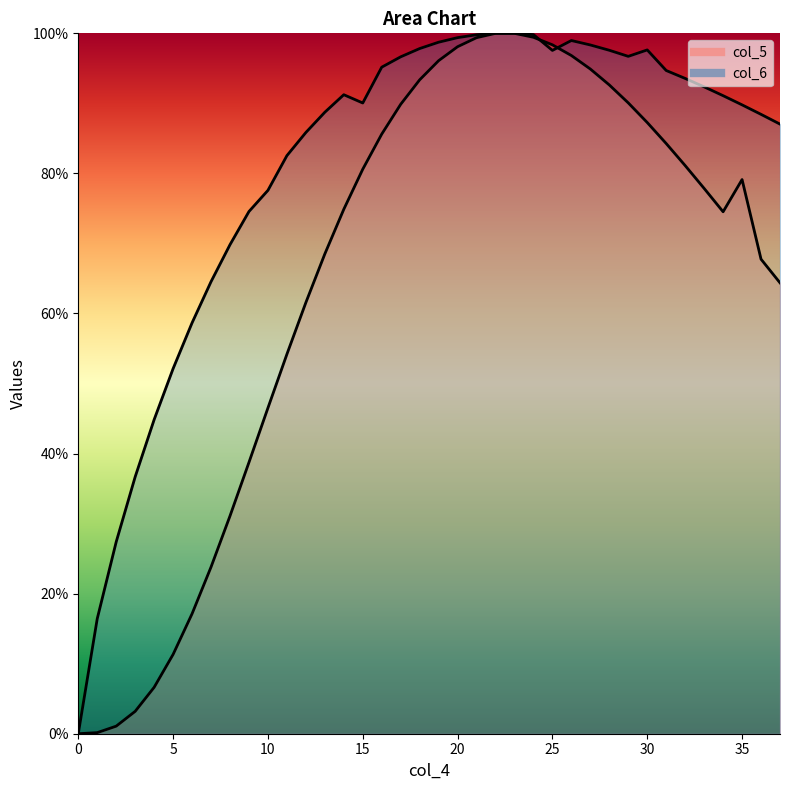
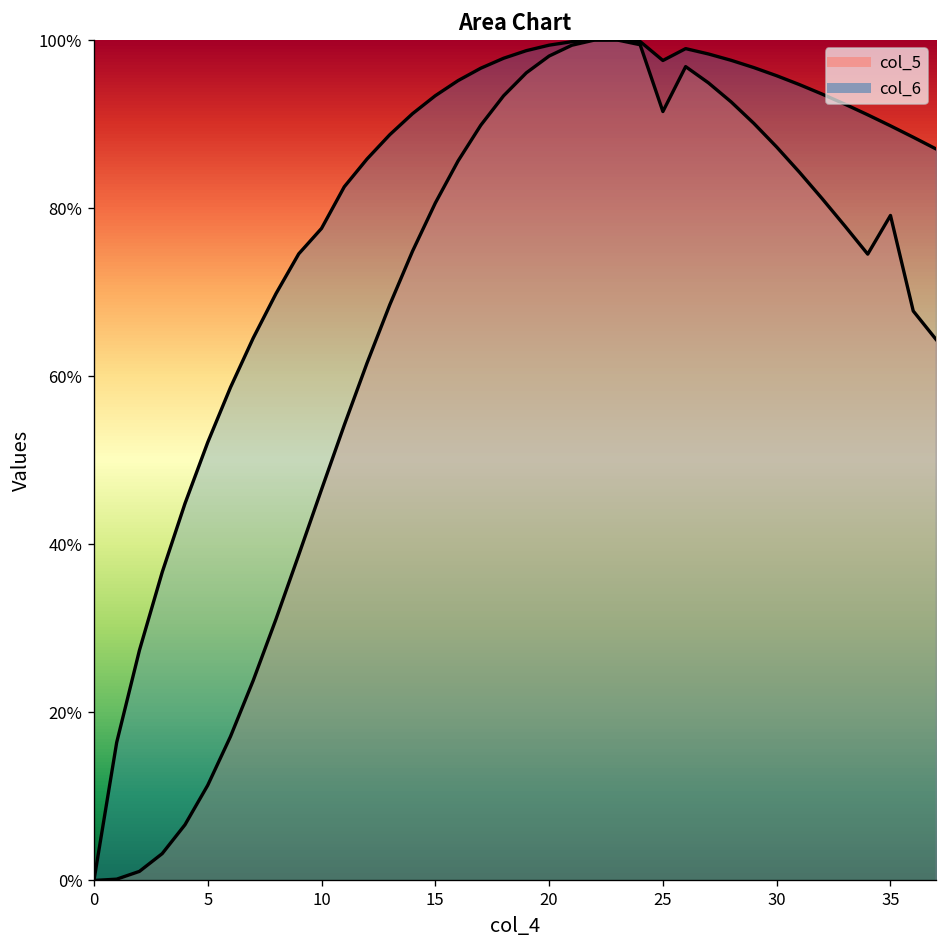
col_6, 15: 90% -> 93%
col_5, 25: 98% -> 91%
col_6, 30: 98% -> 96%
